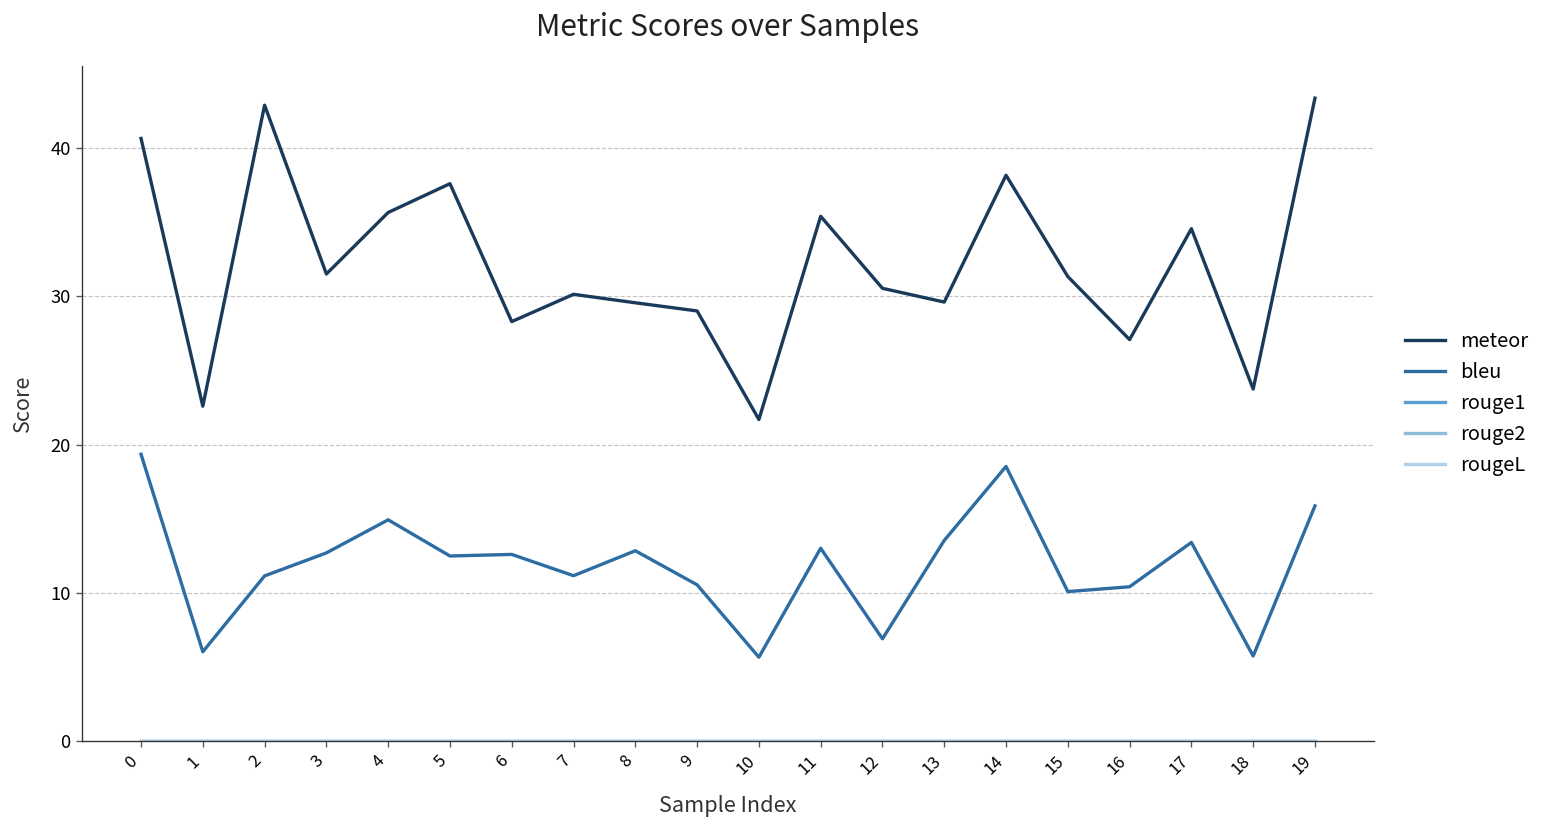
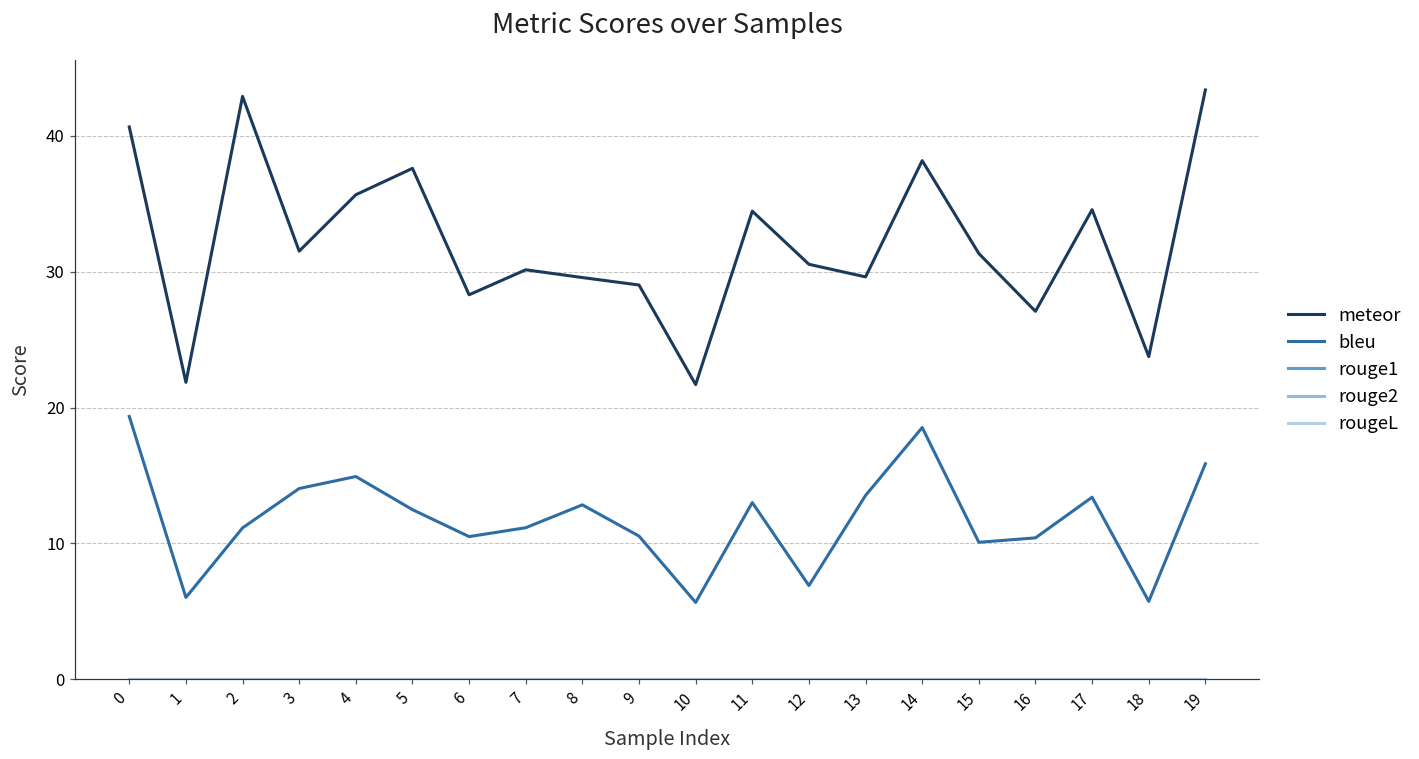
meteor, 1: 22.6 -> 21.9
bleu, 3: 12.7 -> 14.0
bleu, 6: 12.6 -> 10.5
meteor, 11: 35.4 -> 34.5
